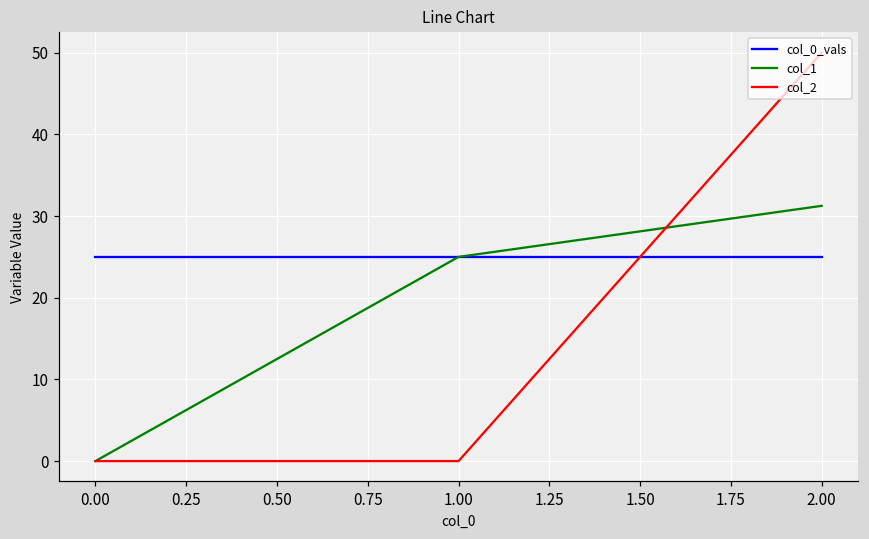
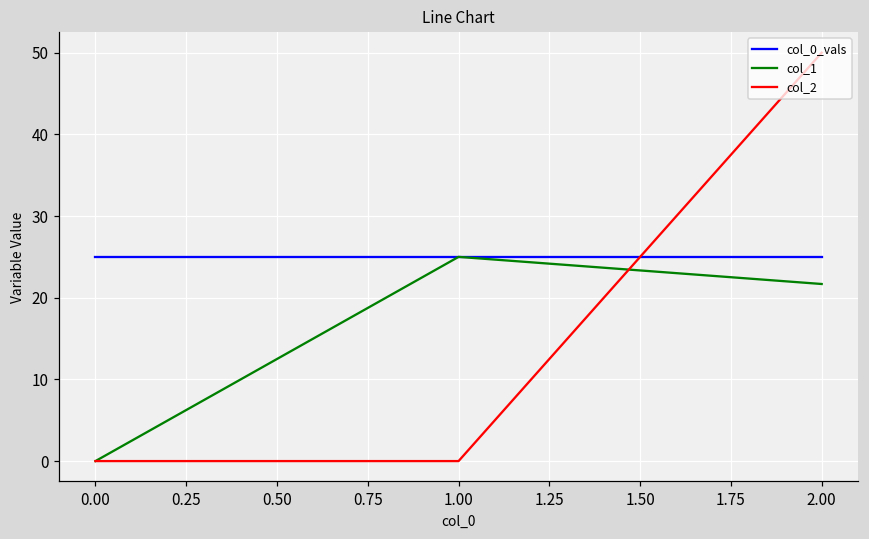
col_1, 2.00: 31 -> 22
